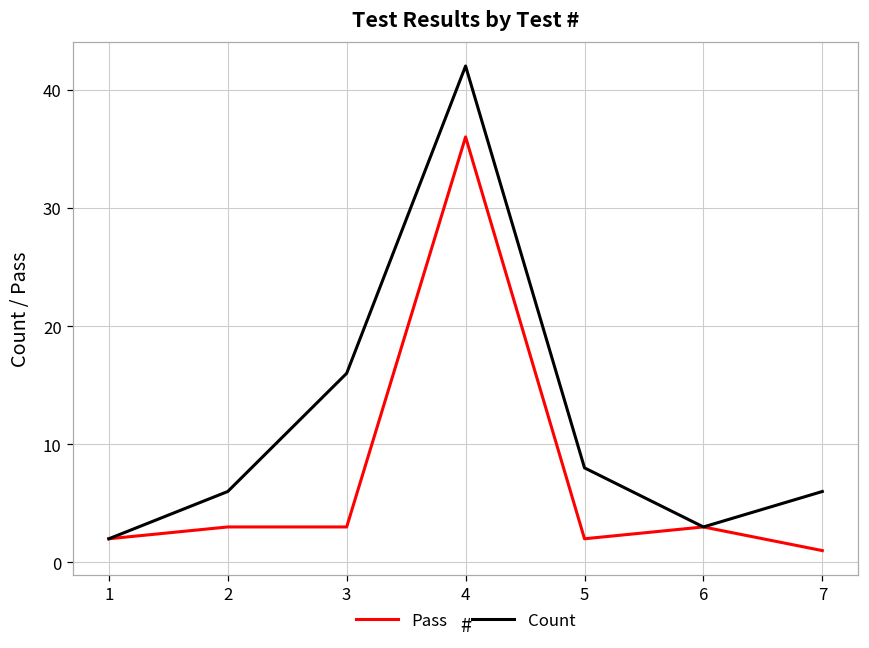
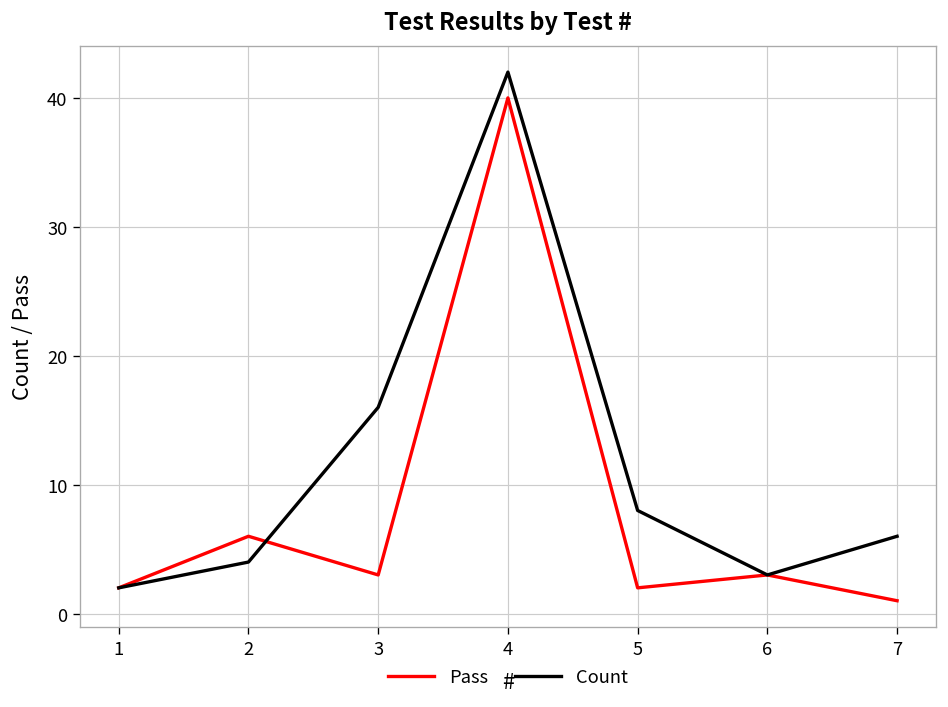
Pass, 2: 3 -> 6
Count, 2: 6 -> 4
Pass, 4: 36 -> 40
